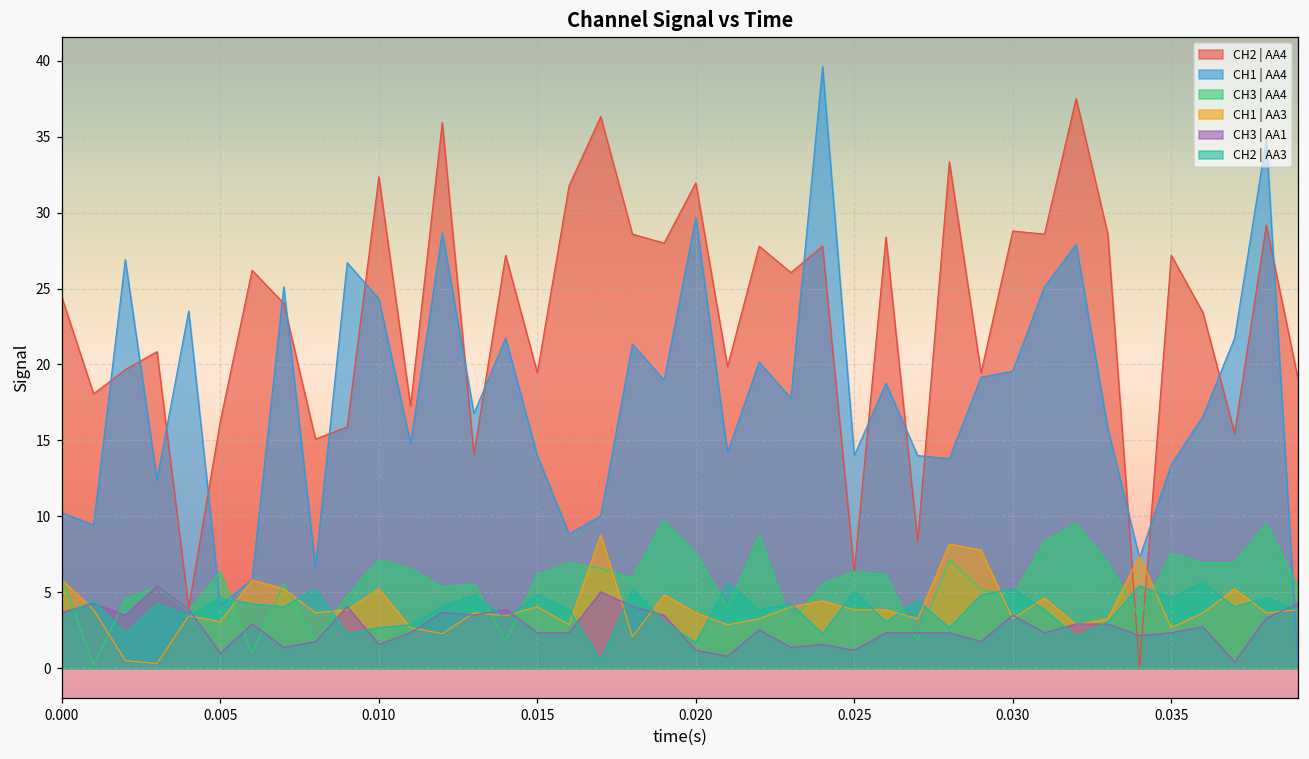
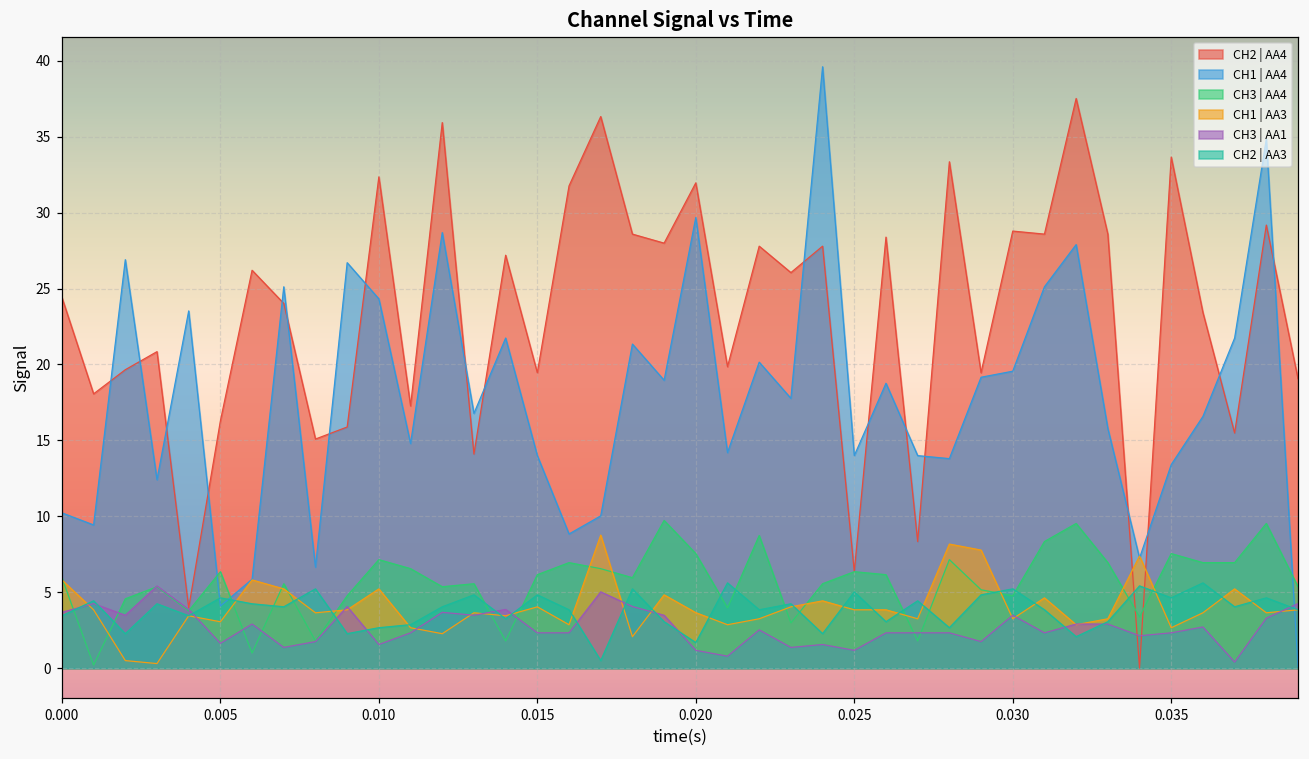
CH3 | AA1, 0.005: 1.0 -> 1.6
CH2 | AA4, 0.035: 27.2 -> 33.7
